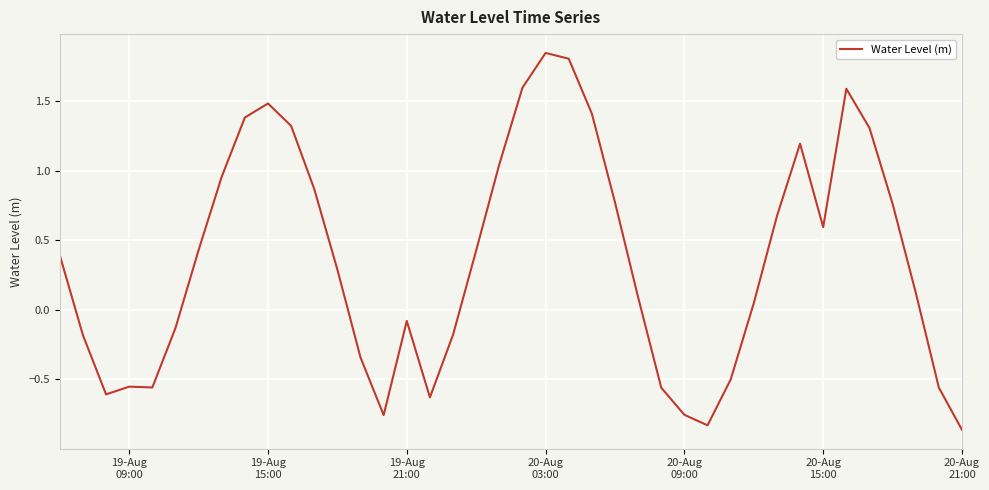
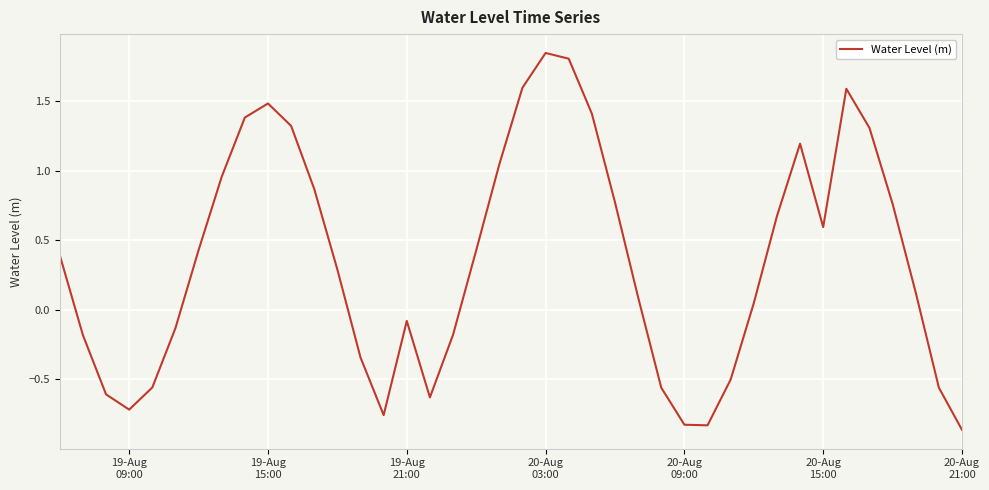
19-Aug 09:00: -0.55 -> -0.72
20-Aug 09:00: -0.76 -> -0.83
